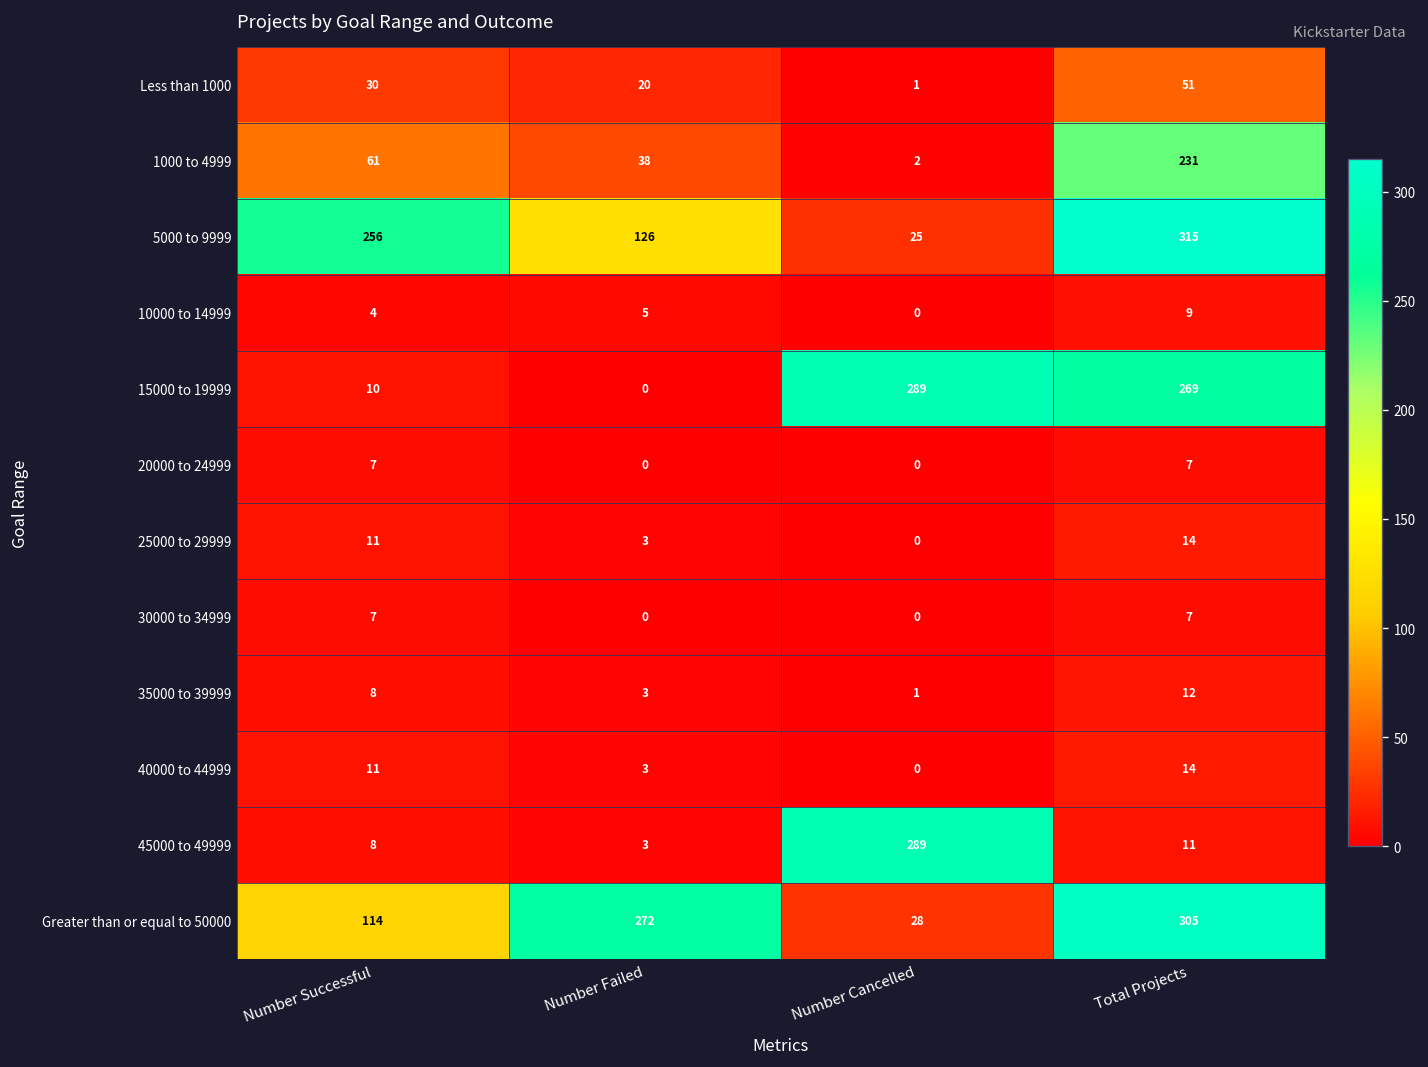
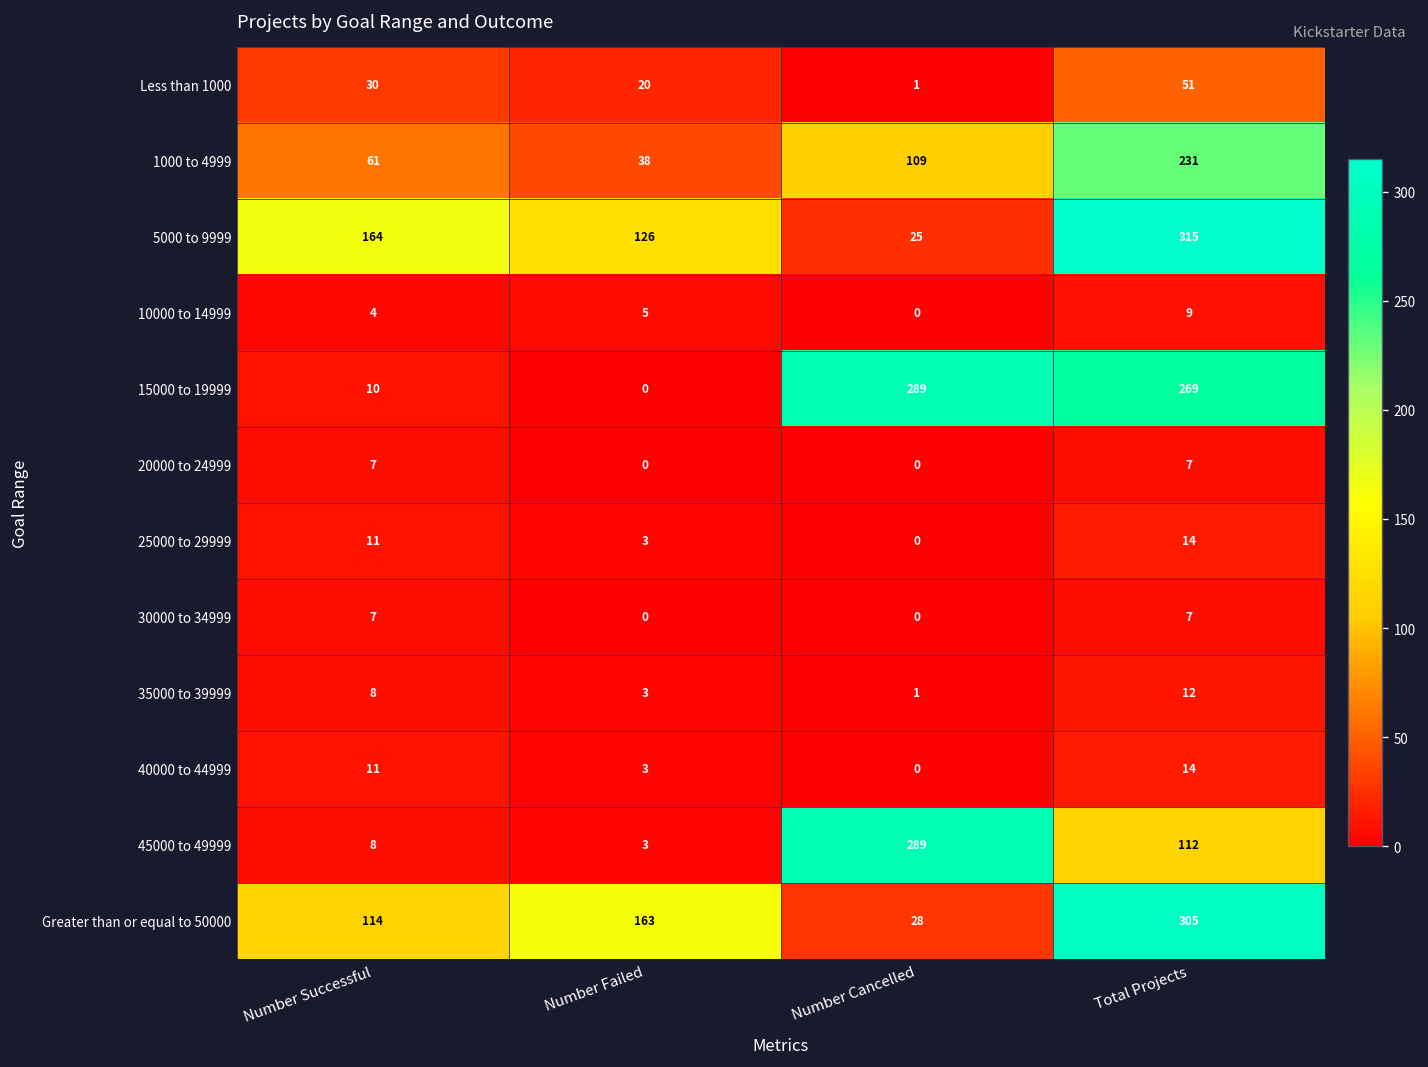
1000 to 4999, Number Cancelled: 2 -> 109
5000 to 9999, Number Successful: 256 -> 164
45000 to 49999, Total Projects: 11 -> 112
Greater than or equal to 50000, Number Failed: 272 -> 163
